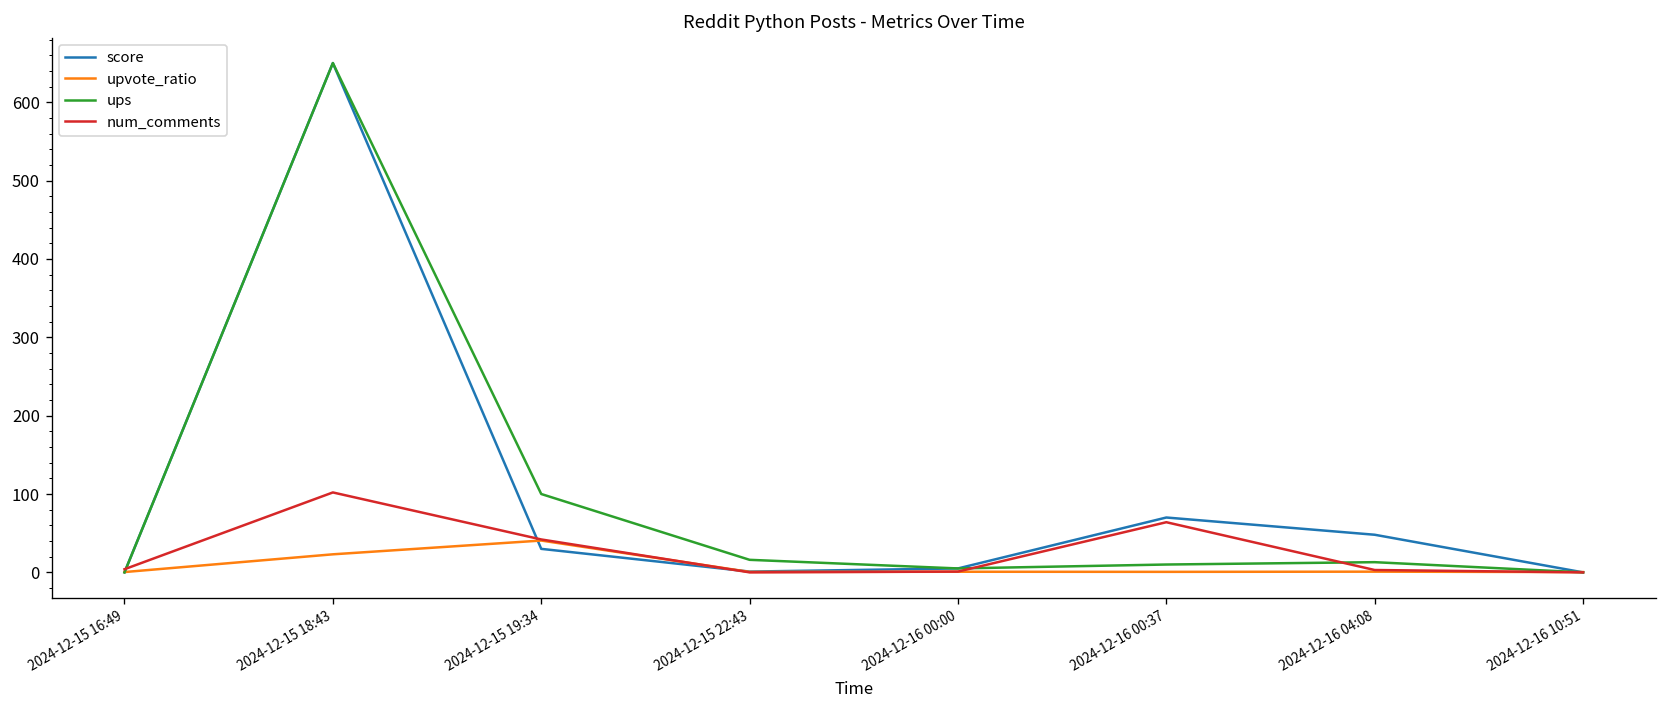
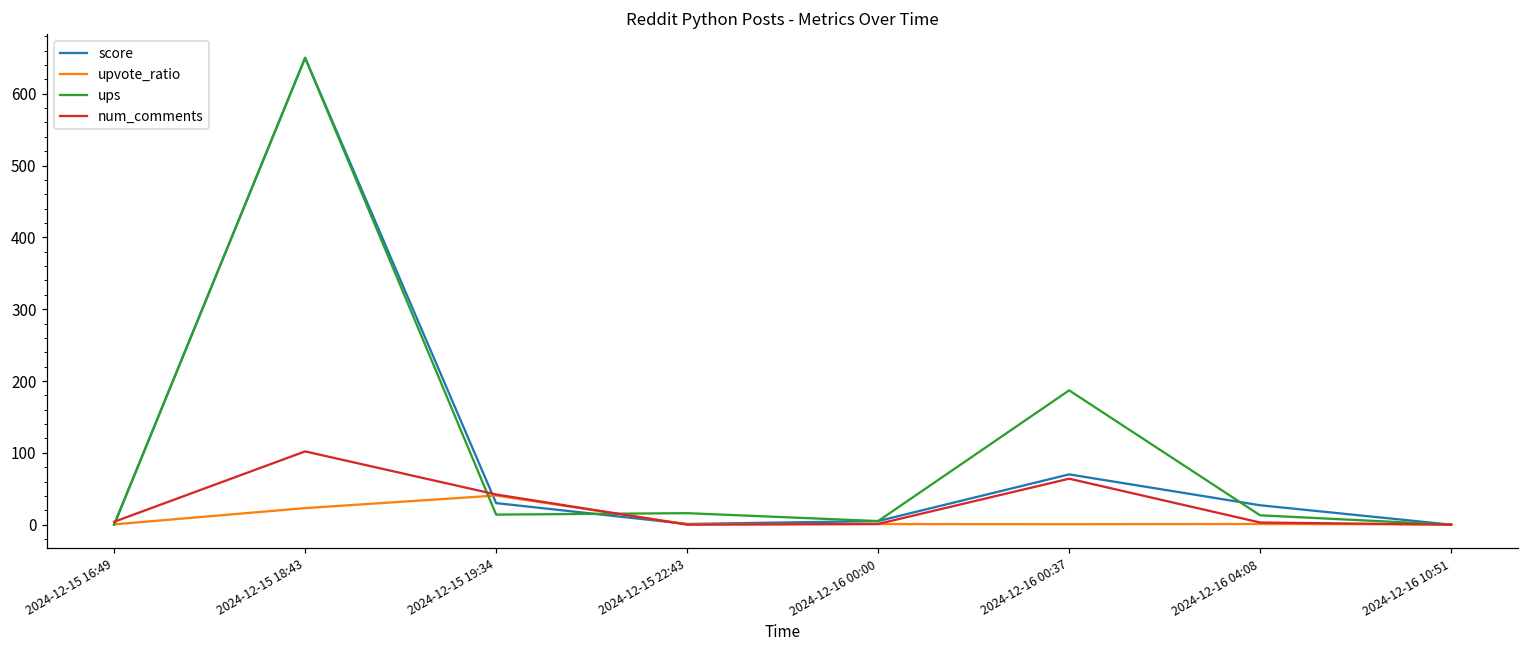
ups, 2024-12-15 19:34: 100 -> 10
ups, 2024-12-16 00:37: 10 -> 190
score, 2024-12-16 04:08: 50 -> 30
